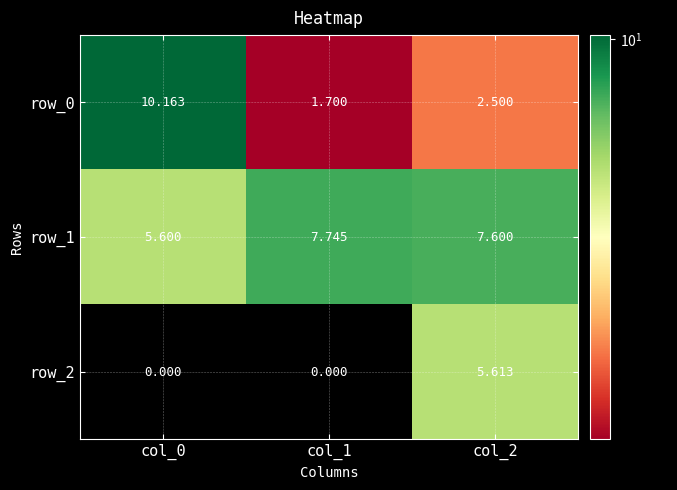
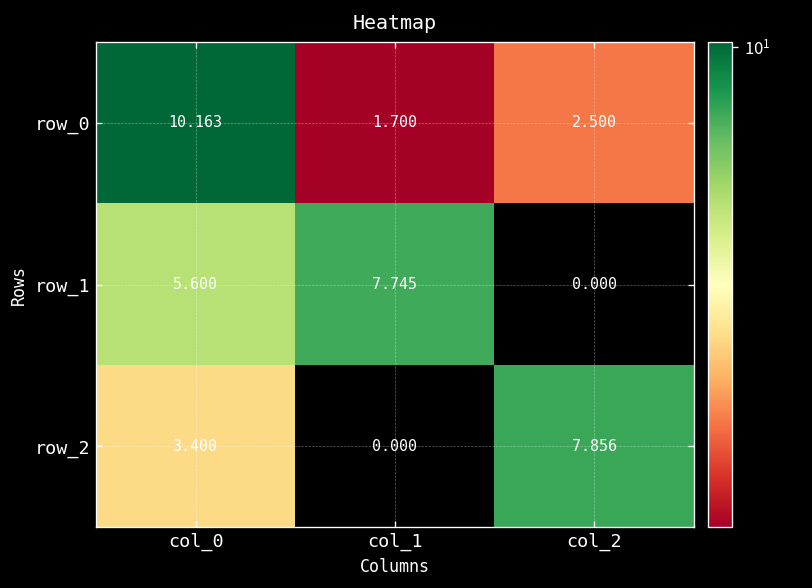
row_1, col_2: 7.600 -> 0.000
row_2, col_0: 0.000 -> 3.400
row_2, col_2: 5.613 -> 7.856
